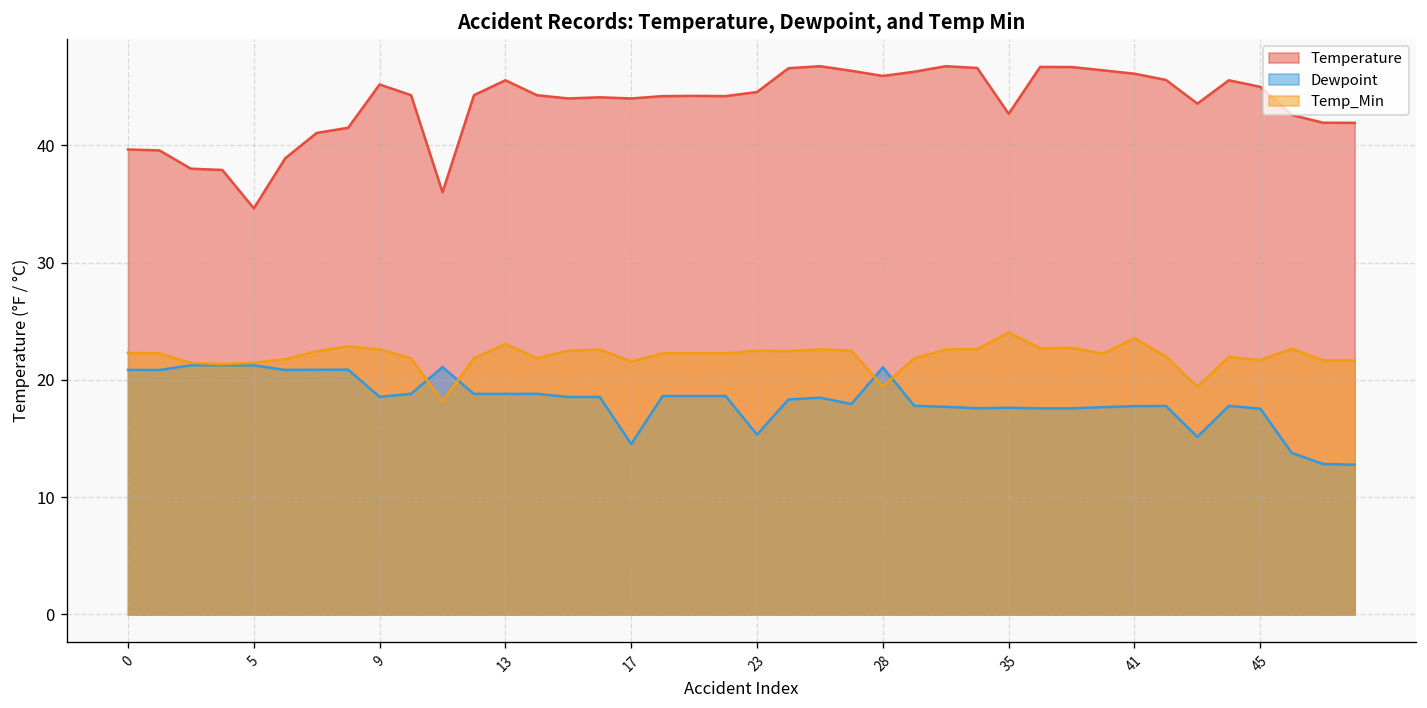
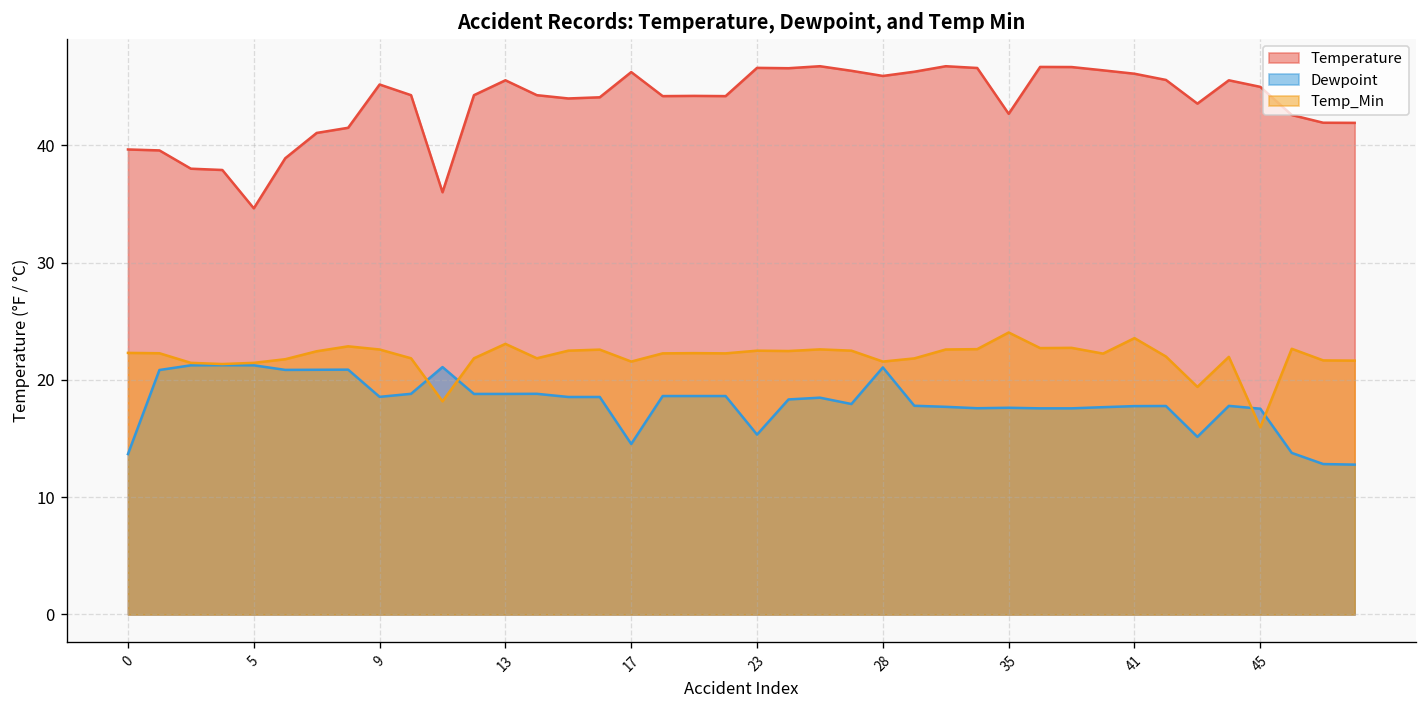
Dewpoint, 0: 21 -> 14
Temperature, 17: 44 -> 46
Temperature, 23: 45 -> 47
Temp_Min, 28: 19 -> 22
Temp_Min, 45: 22 -> 16
